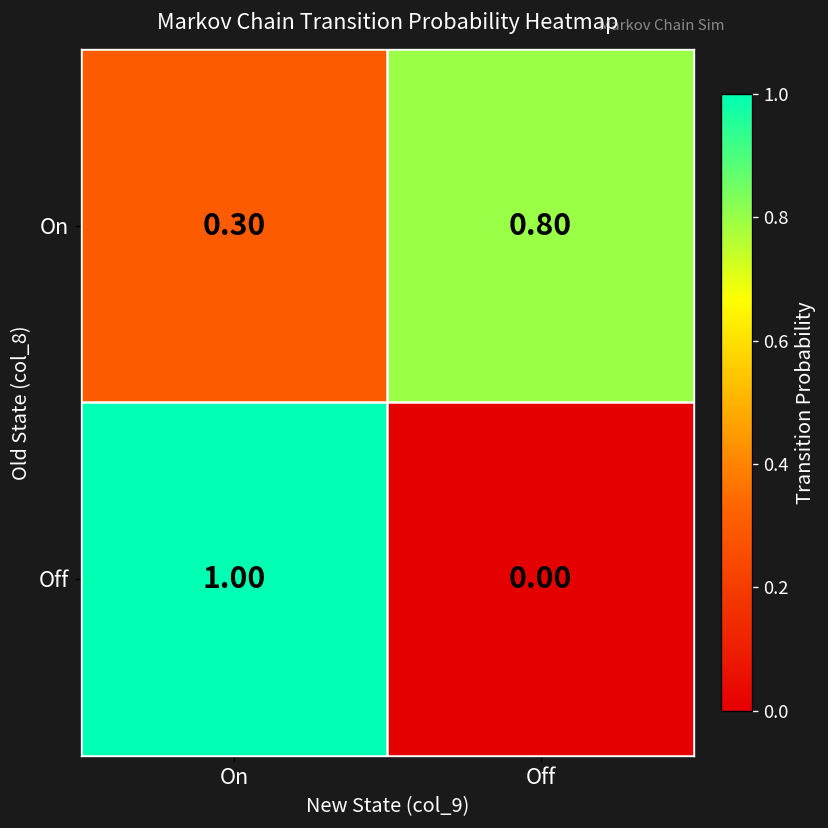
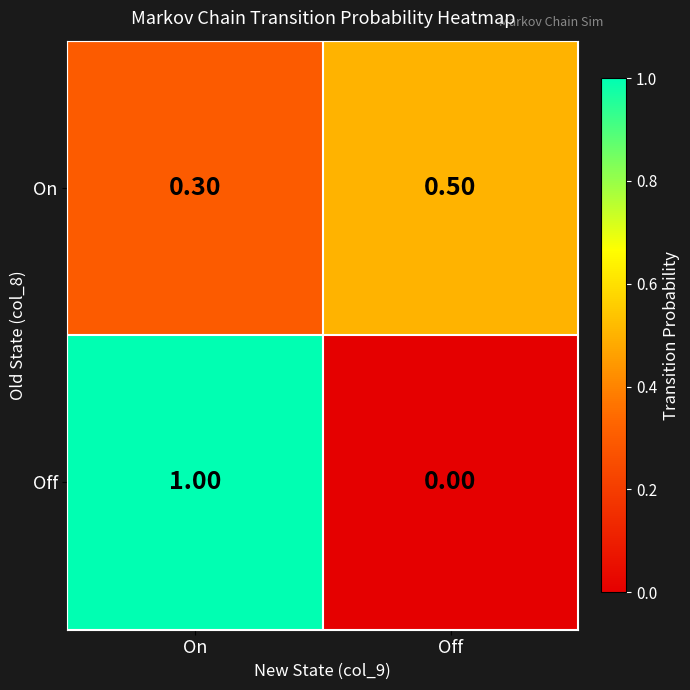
On, Off: 0.80 -> 0.50
